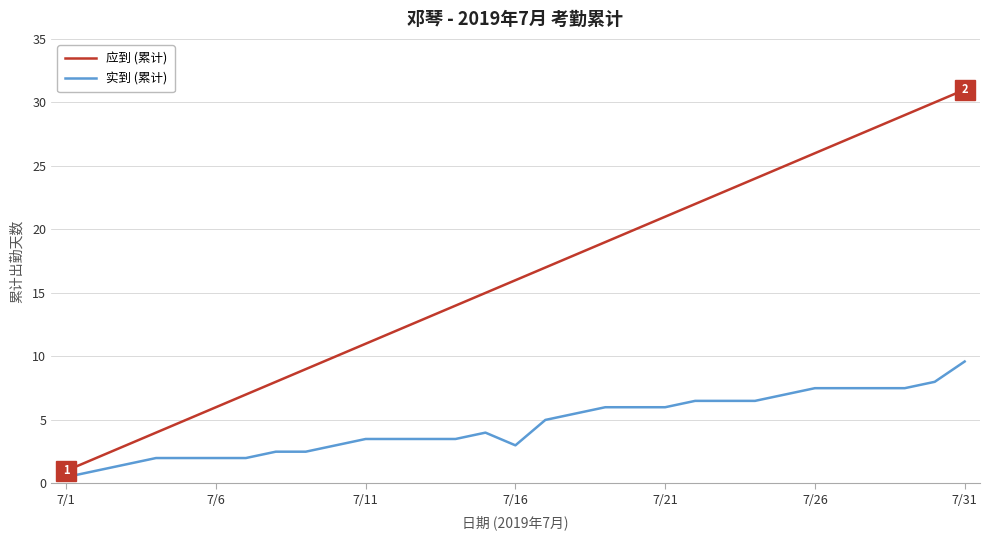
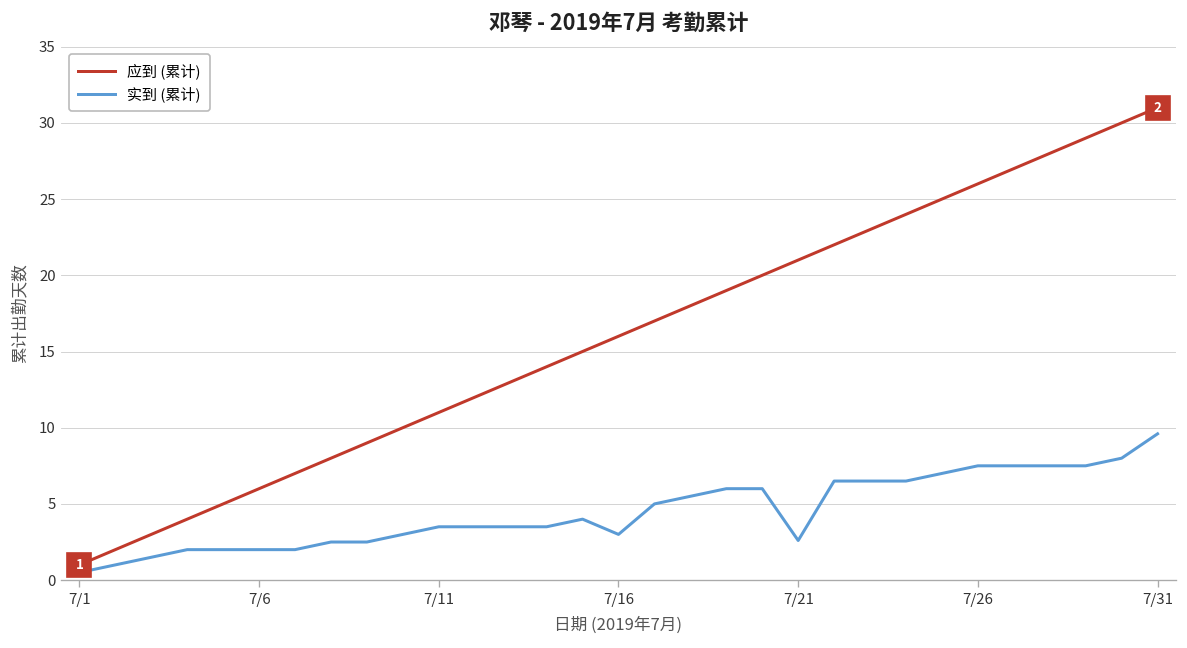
实到 (累计), 7/21: 6.0 -> 2.6
